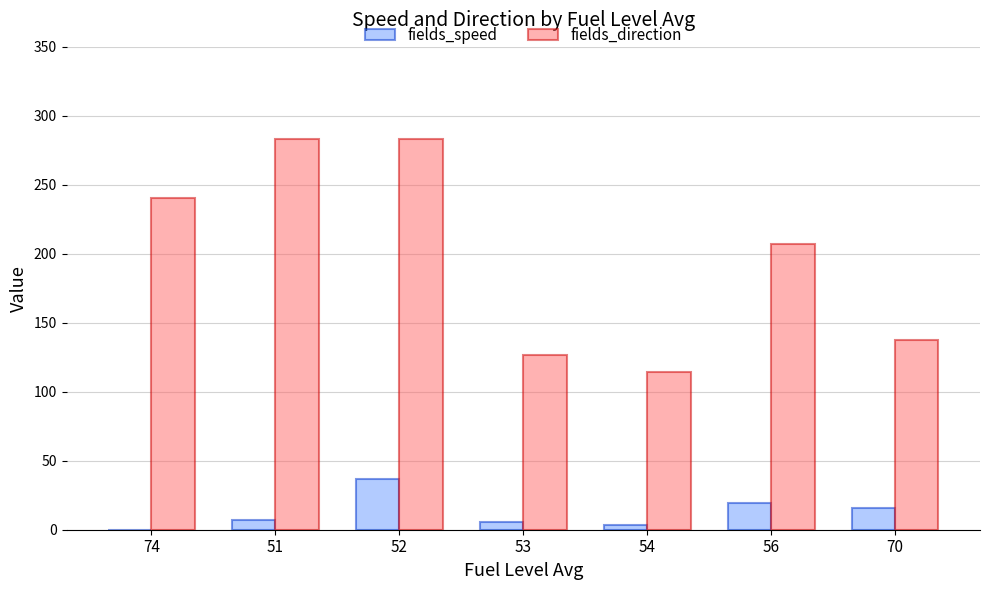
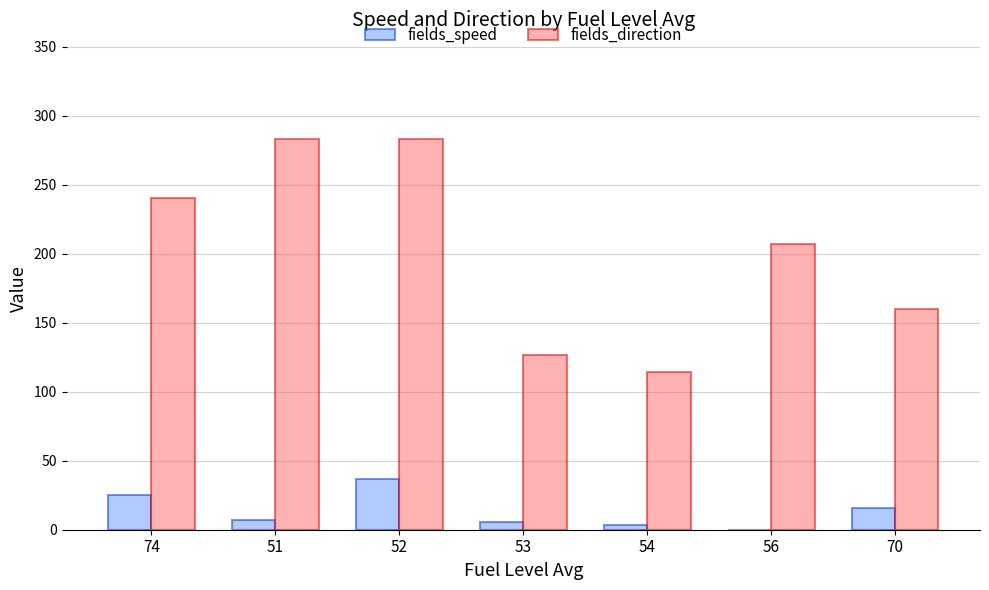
fields_speed, 74: 0 -> 25
fields_speed, 56: 20 -> 0
fields_direction, 70: 138 -> 160
